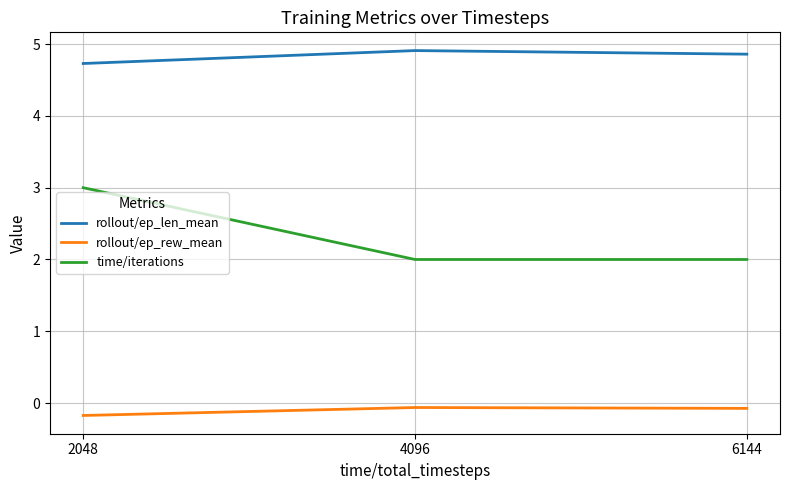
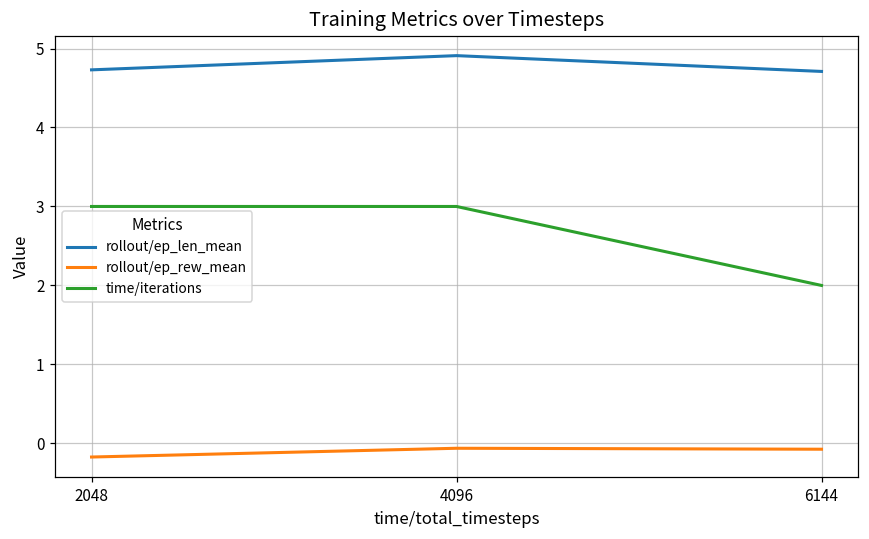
time/iterations, 4096: 2 -> 3
rollout/ep_len_mean, 6144: 4.9 -> 4.7
